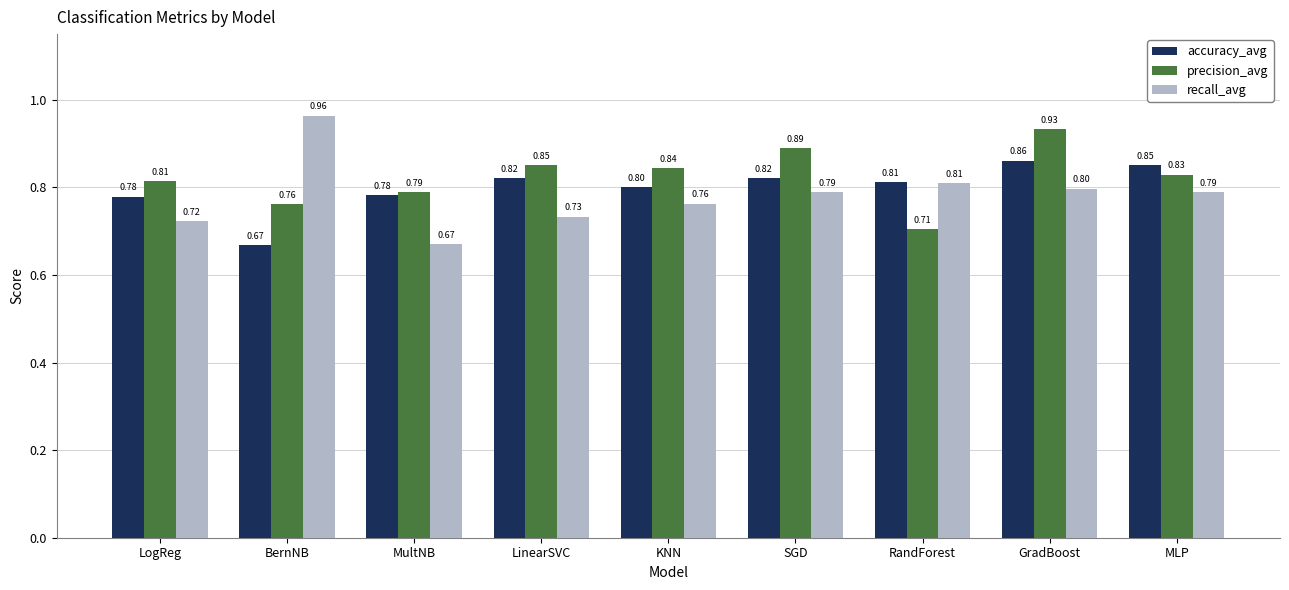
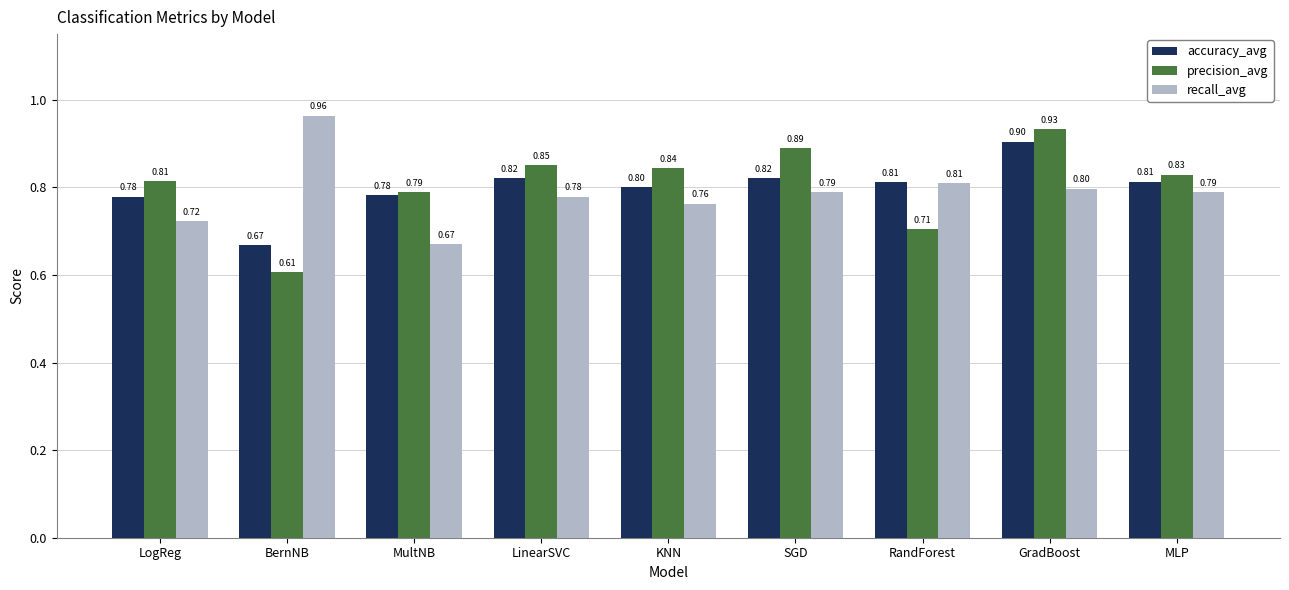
precision_avg, BernNB: 0.76 -> 0.61
recall_avg, LinearSVC: 0.73 -> 0.78
accuracy_avg, GradBoost: 0.86 -> 0.90
accuracy_avg, MLP: 0.85 -> 0.81
